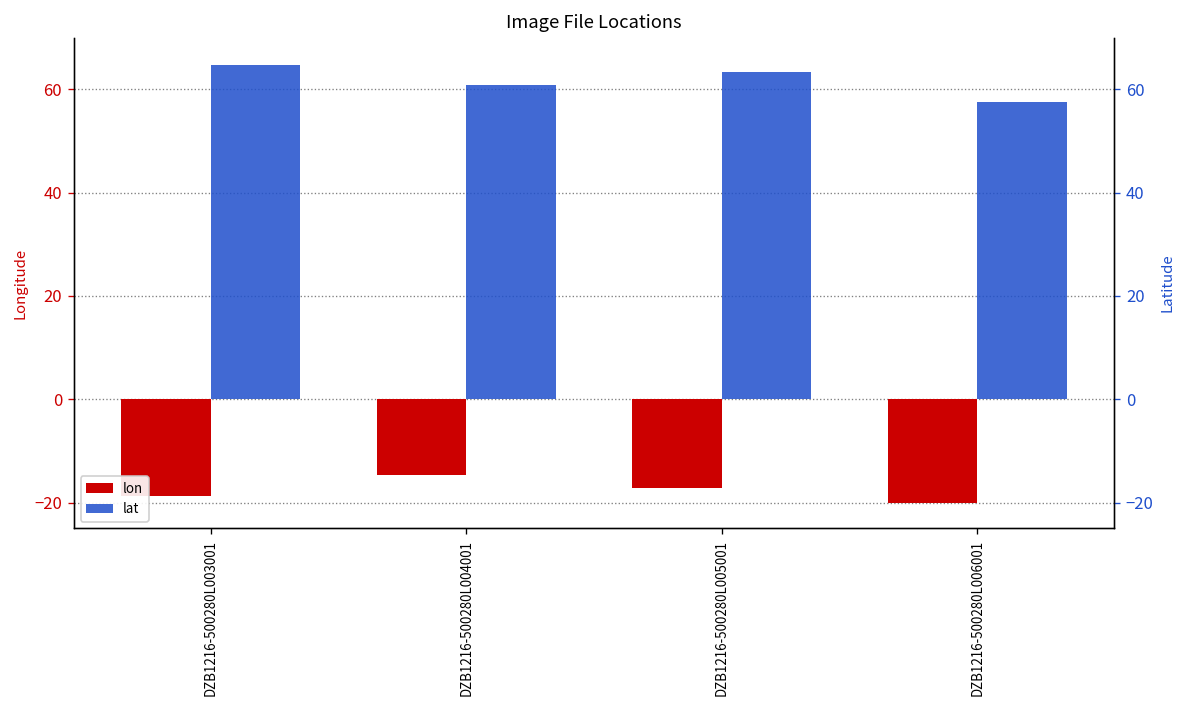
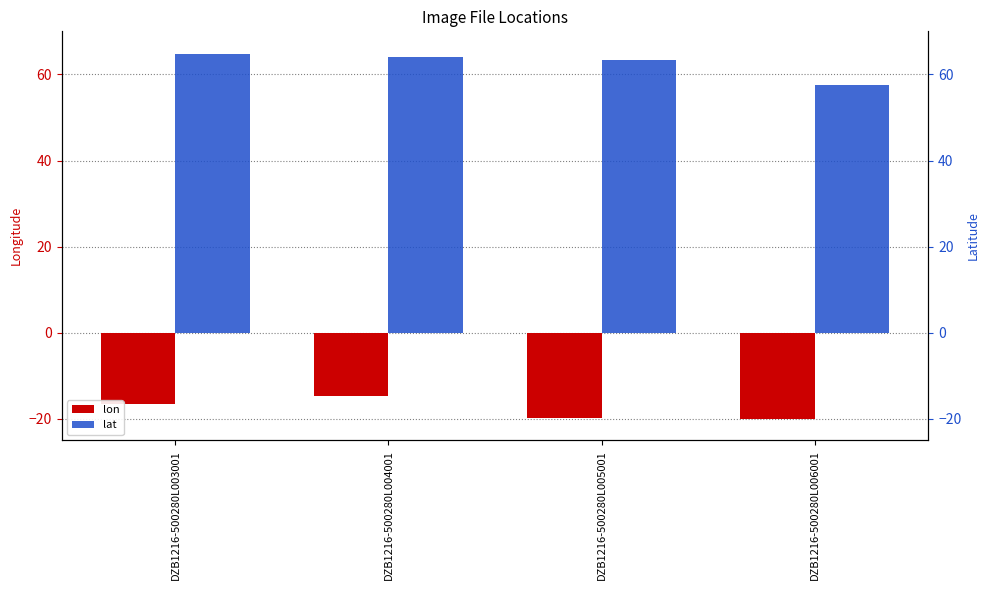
lon, DZB1216-500280L003001: -19 -> -16
lon, DZB1216-500280L005001: -17 -> -20
lat, DZB1216-500280L004001: 61 -> 64
